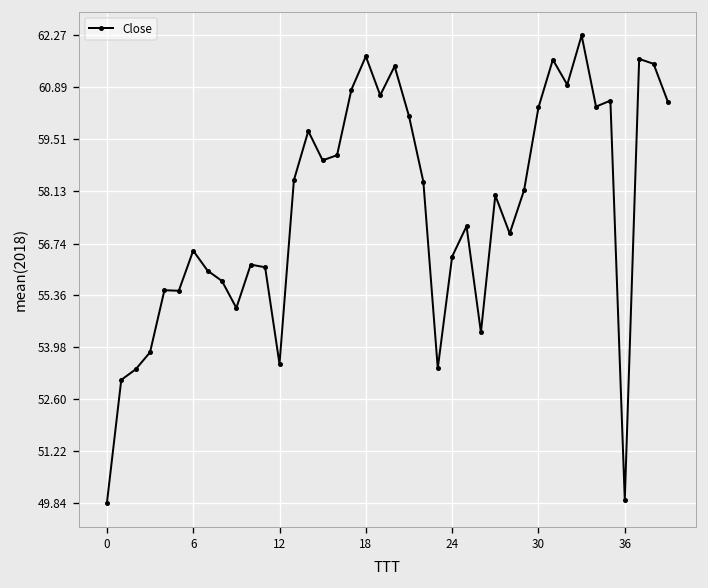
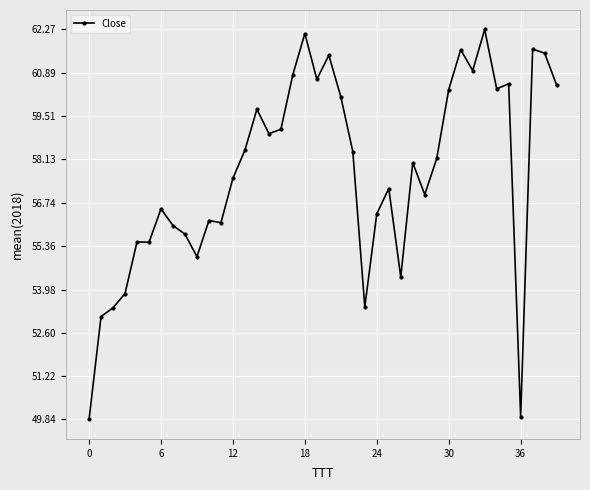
12: 53.5 -> 57.5
18: 61.7 -> 62.1
